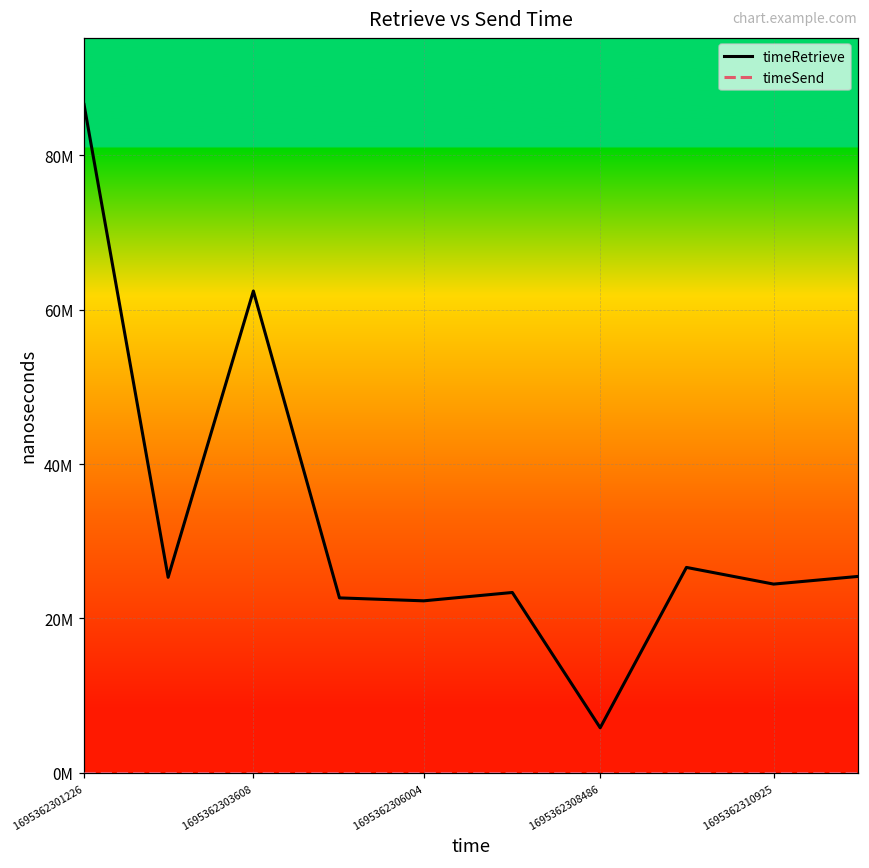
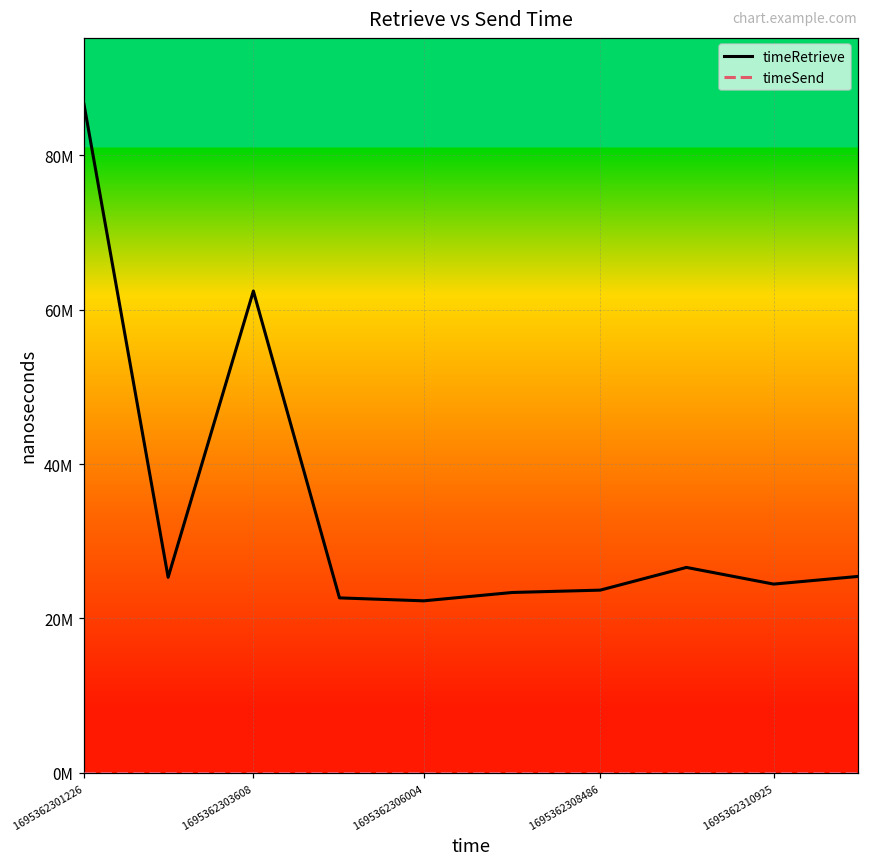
timeRetrieve, 1695362308486: 6000000 -> 24000000
